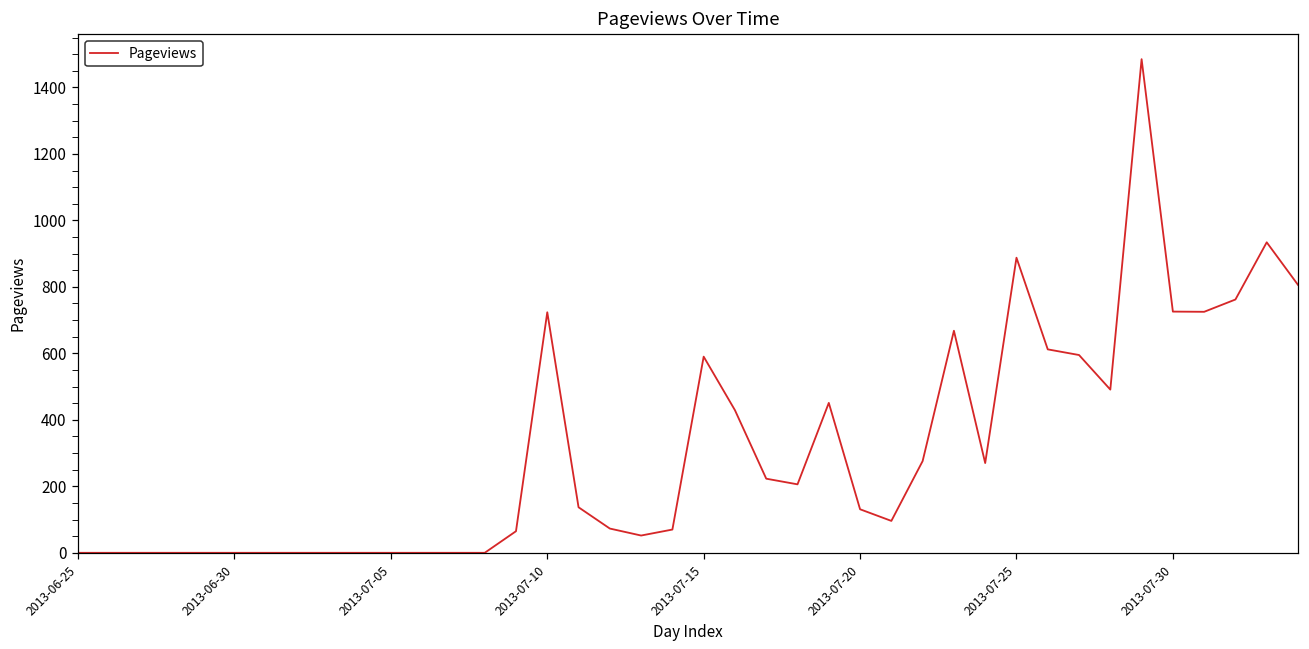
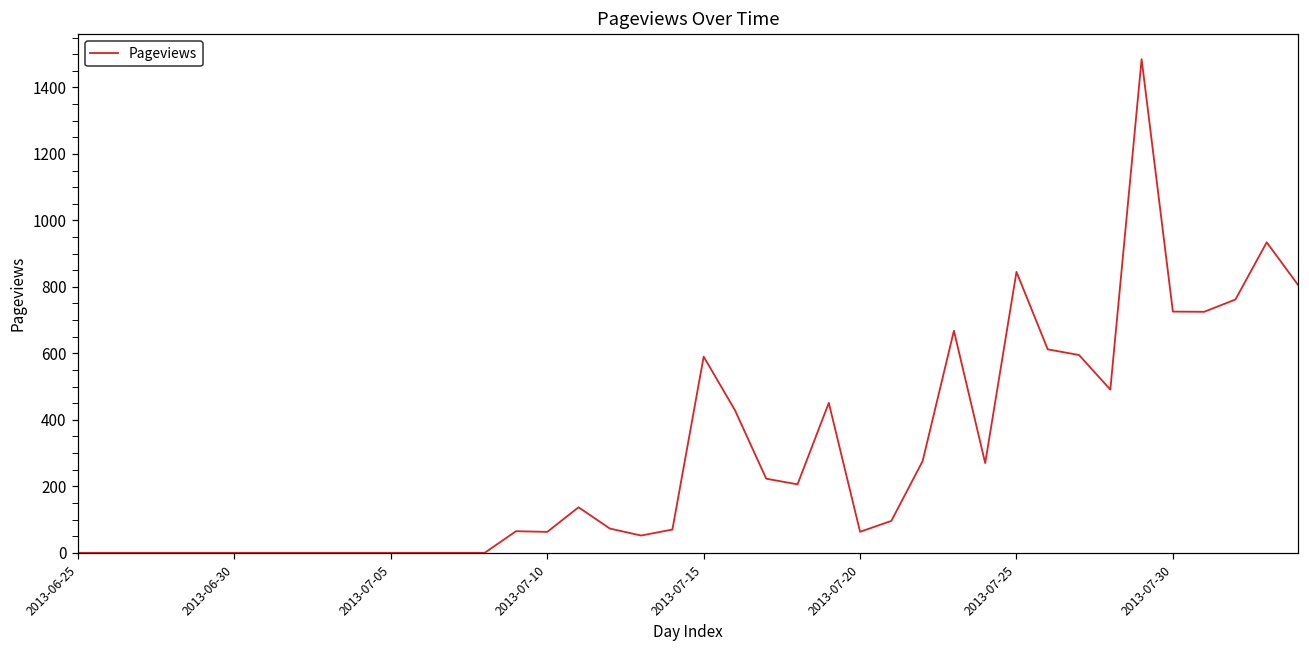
2013-07-10: 720 -> 60
2013-07-20: 130 -> 60
2013-07-25: 890 -> 850
